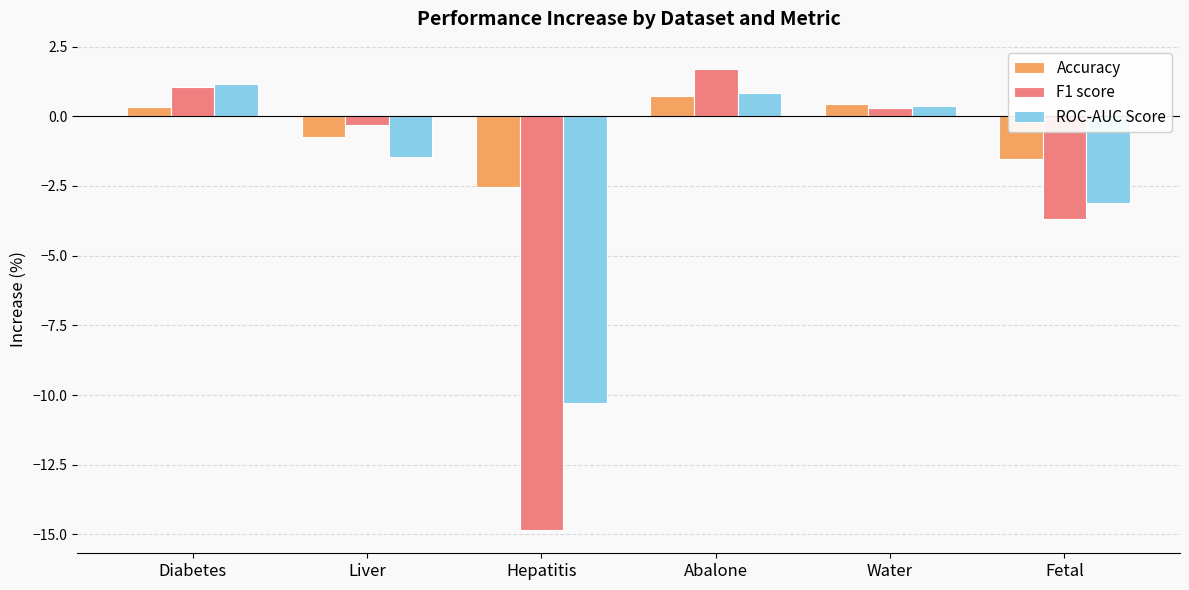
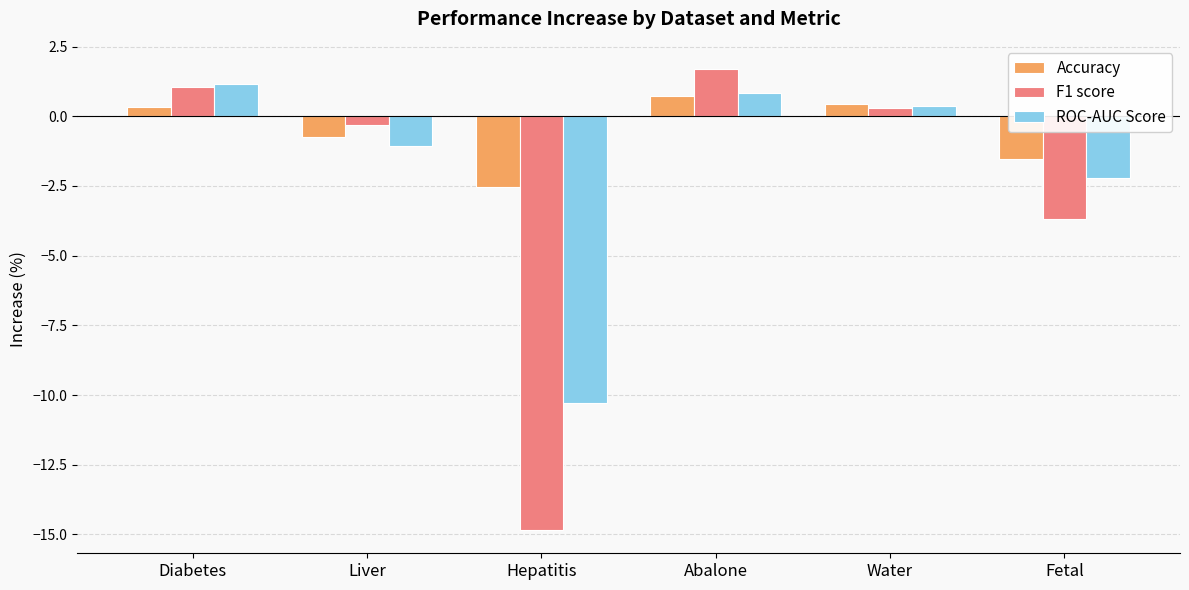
ROC-AUC Score, Liver: -1.5 -> -1.1
ROC-AUC Score, Fetal: -3.1 -> -2.2
